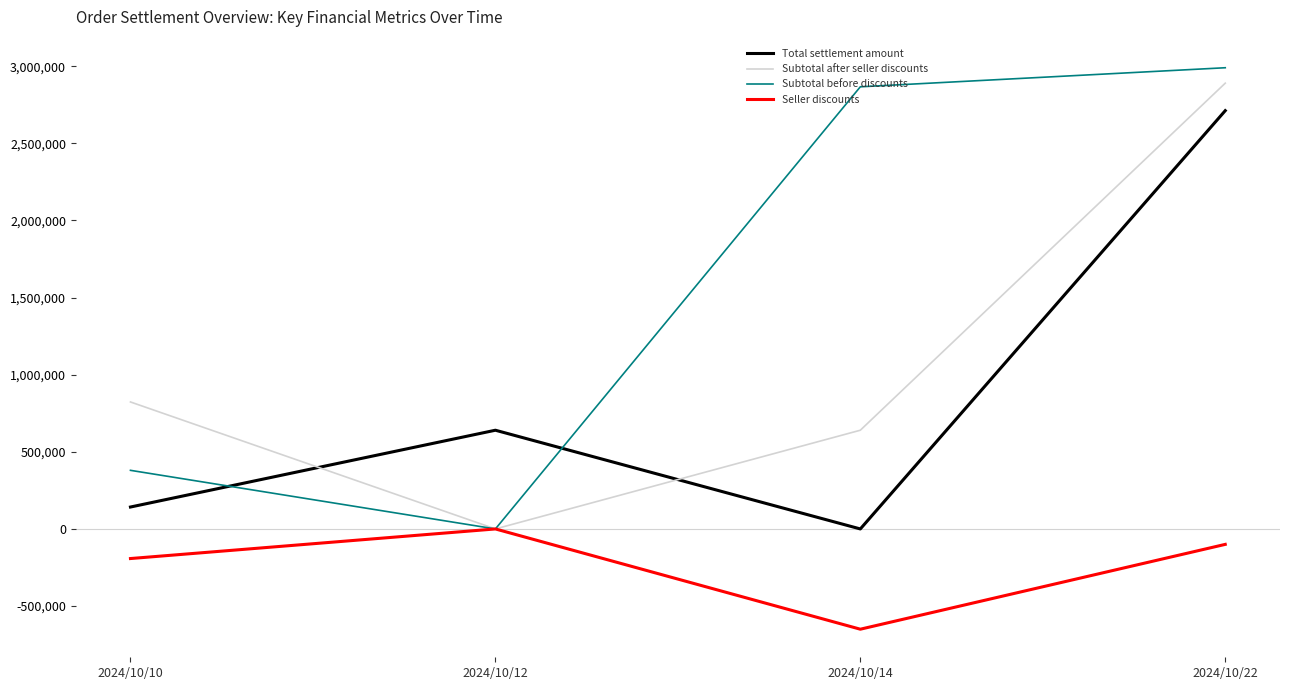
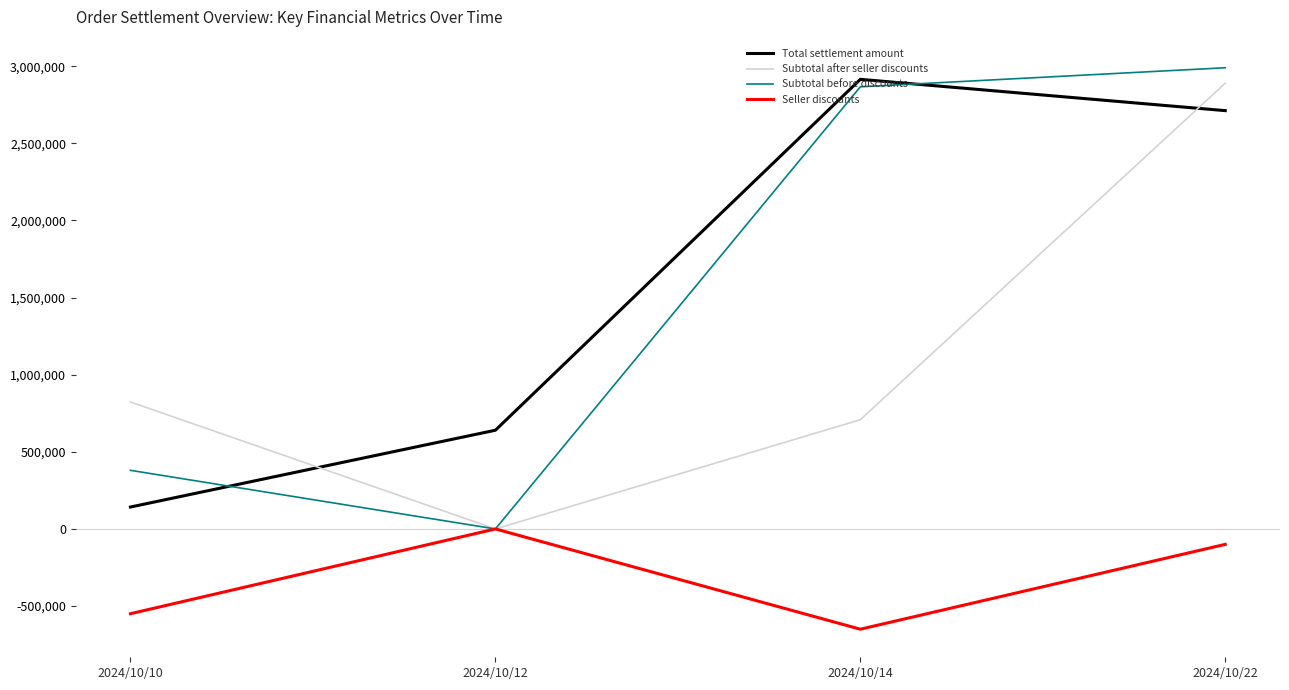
Seller discounts, 2024/10/10: -190,000 -> -550,000
Total settlement amount, 2024/10/14: 0 -> 2,910,000
Subtotal after seller discounts, 2024/10/14: 640,000 -> 710,000
